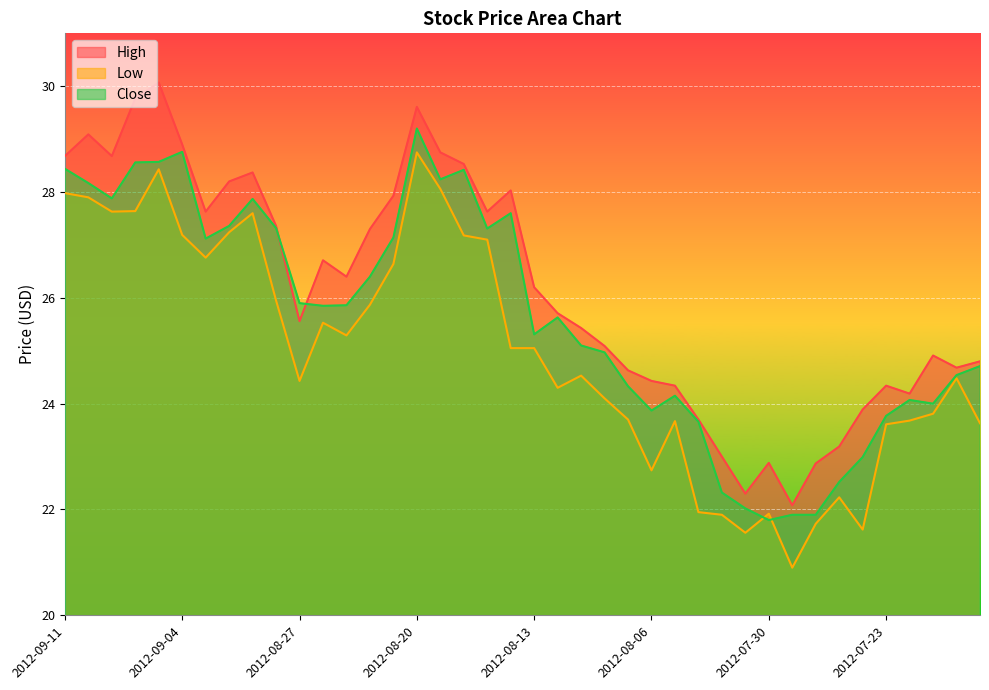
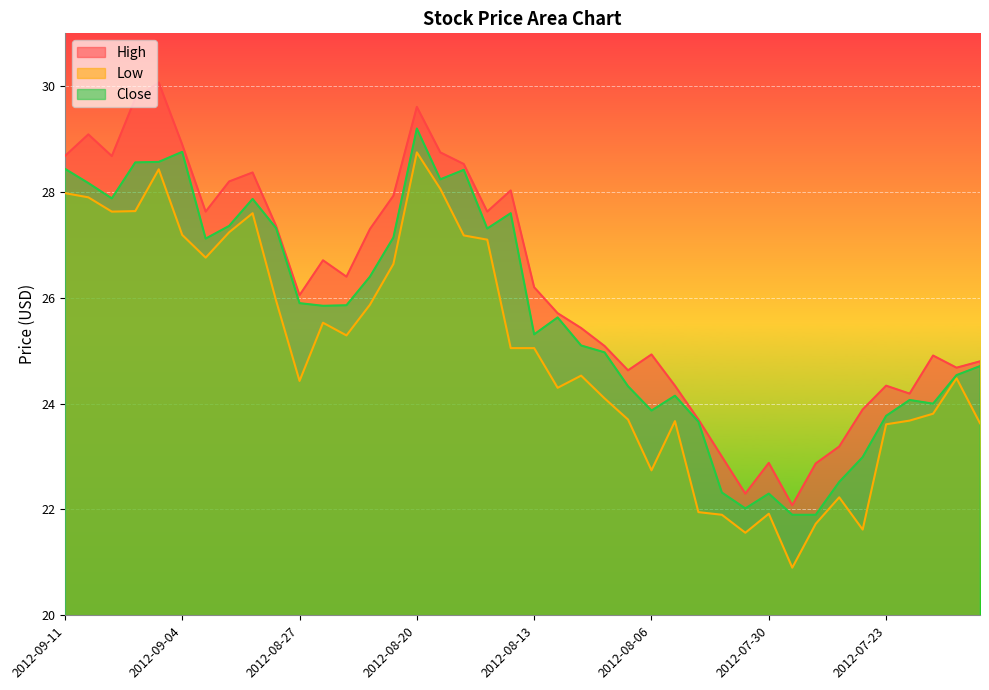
High, 2012-08-27: 25.6 -> 26.1
High, 2012-08-06: 24.4 -> 24.9
Close, 2012-07-30: 21.8 -> 22.3
